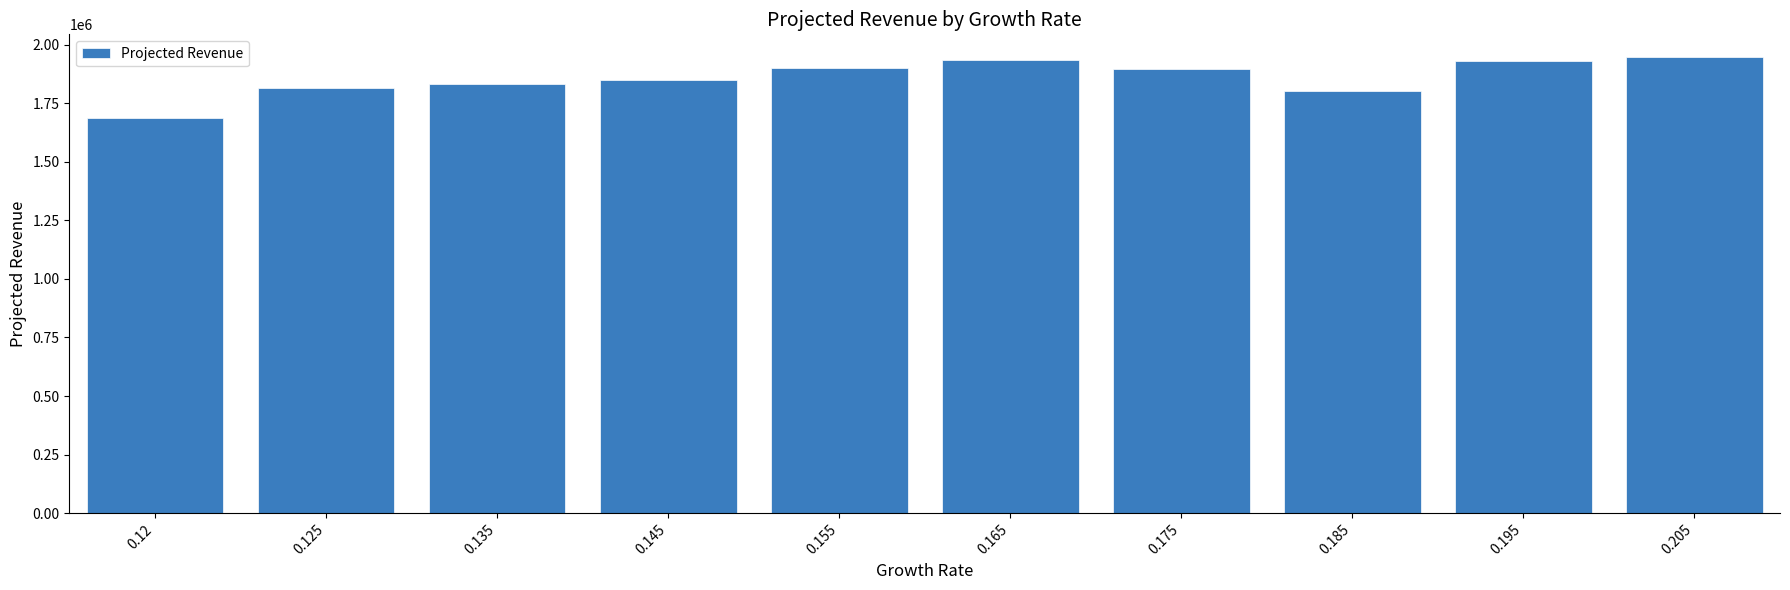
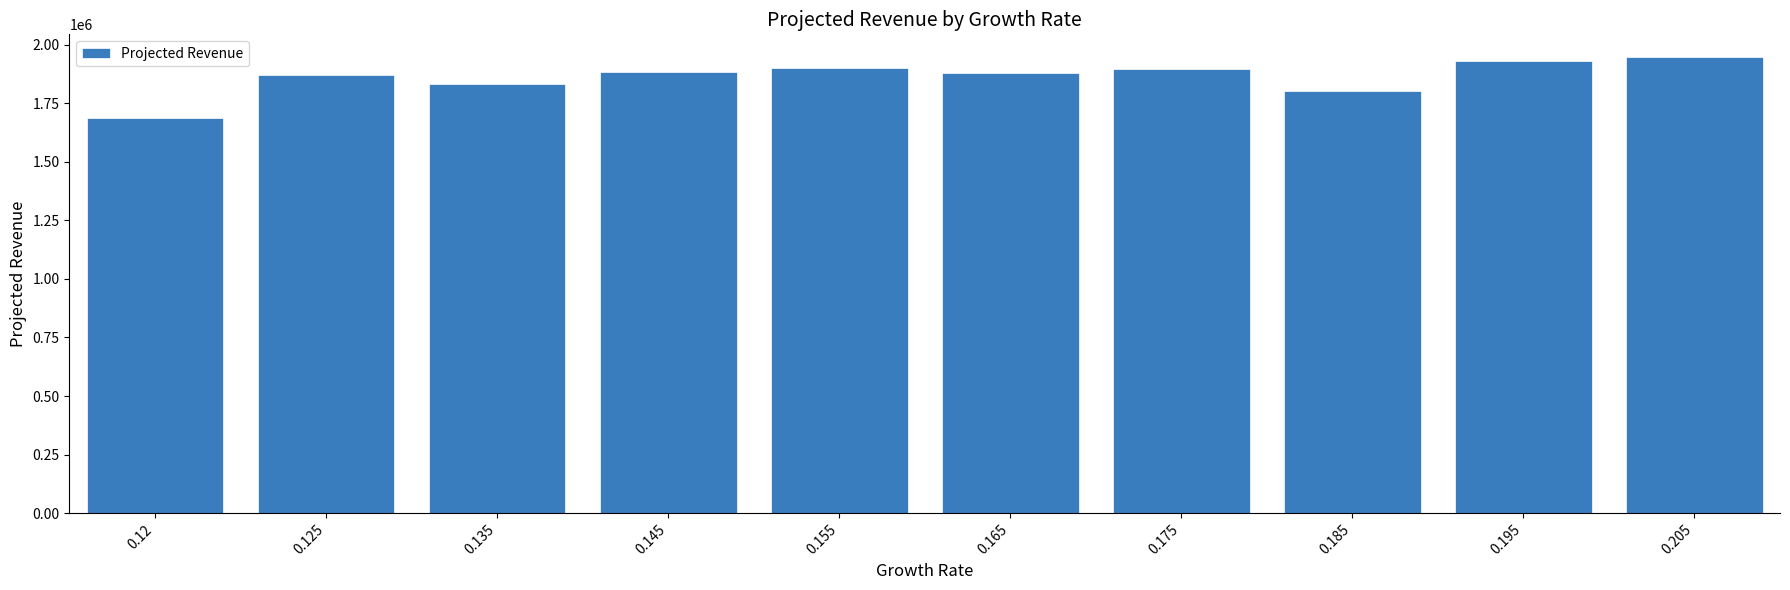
0.125: 1820000 -> 1870000
0.145: 1850000 -> 1880000
0.165: 1940000 -> 1880000
